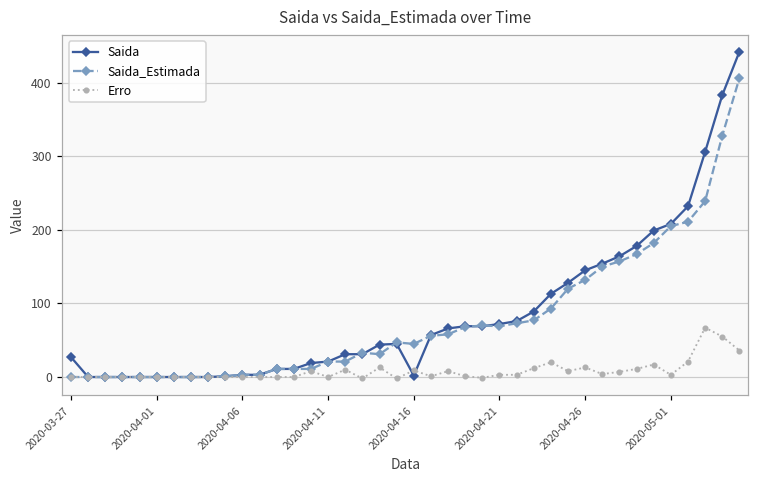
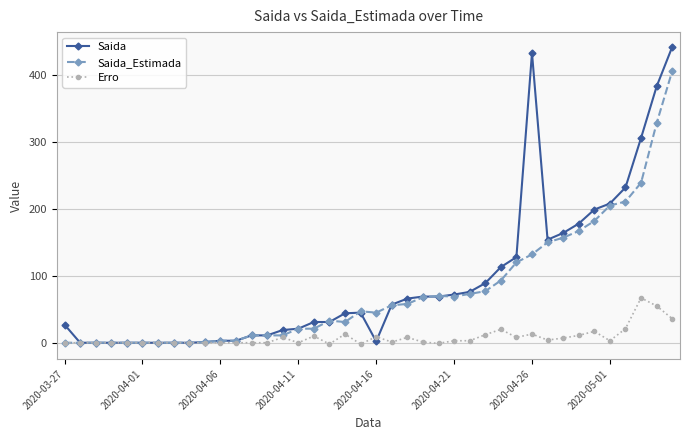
Saida, 2020-04-26: 150 -> 430
